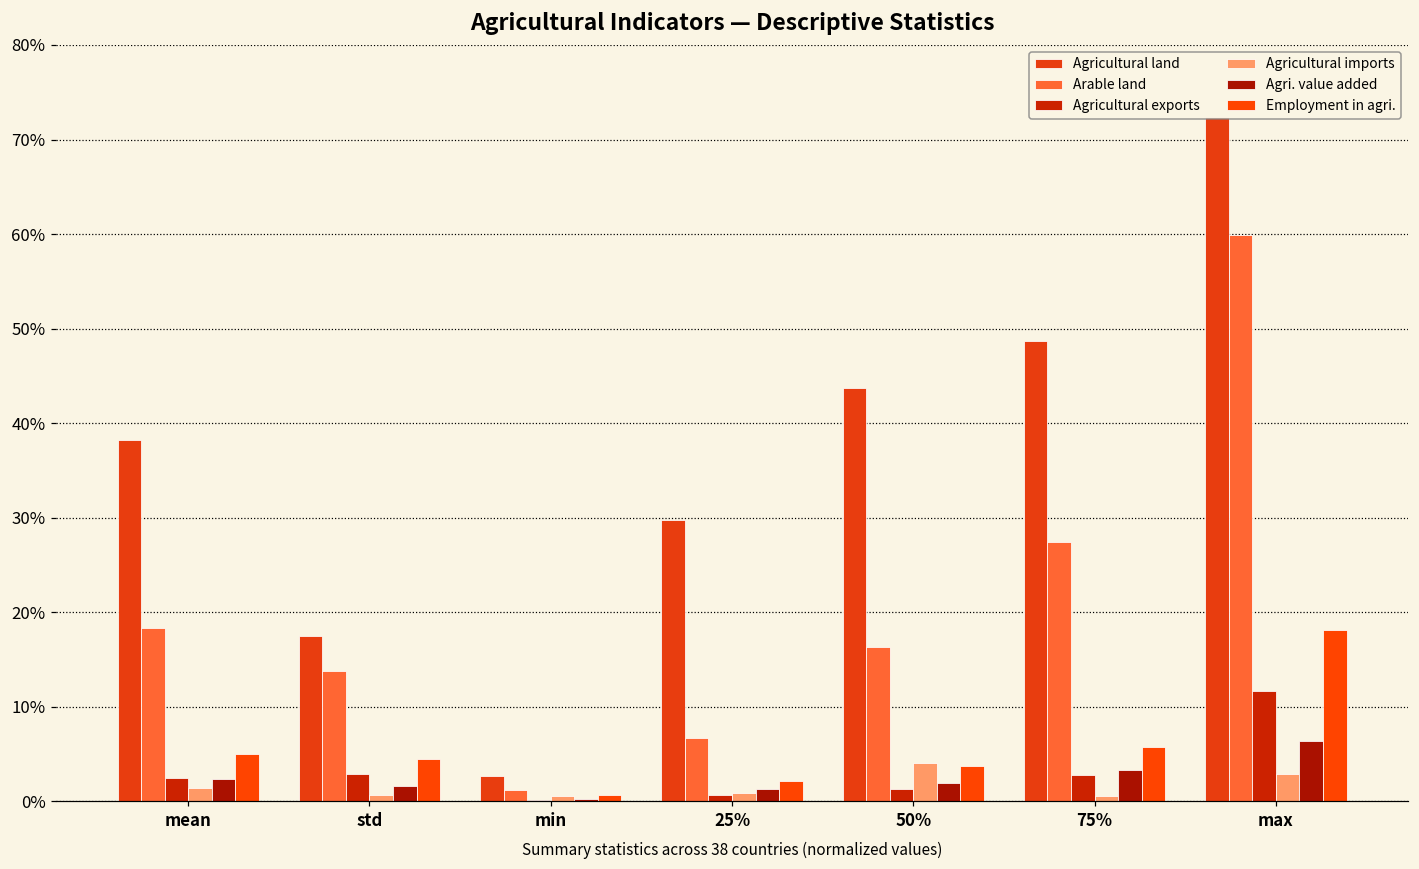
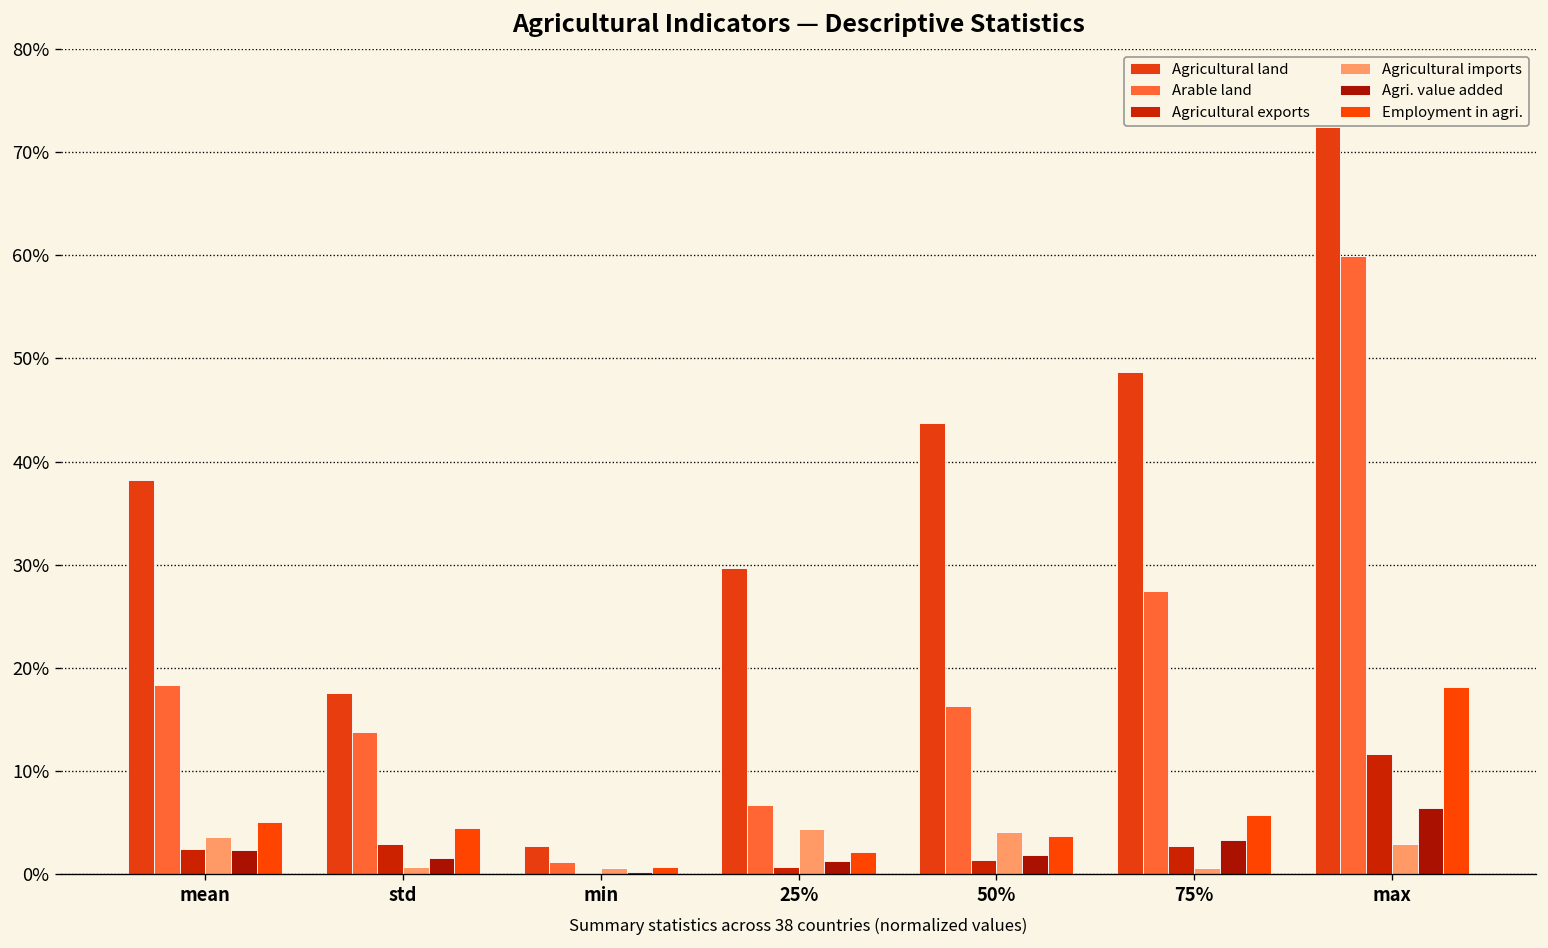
Agricultural imports, mean: 1% -> 4%
Agricultural imports, 25%: 1% -> 4%
